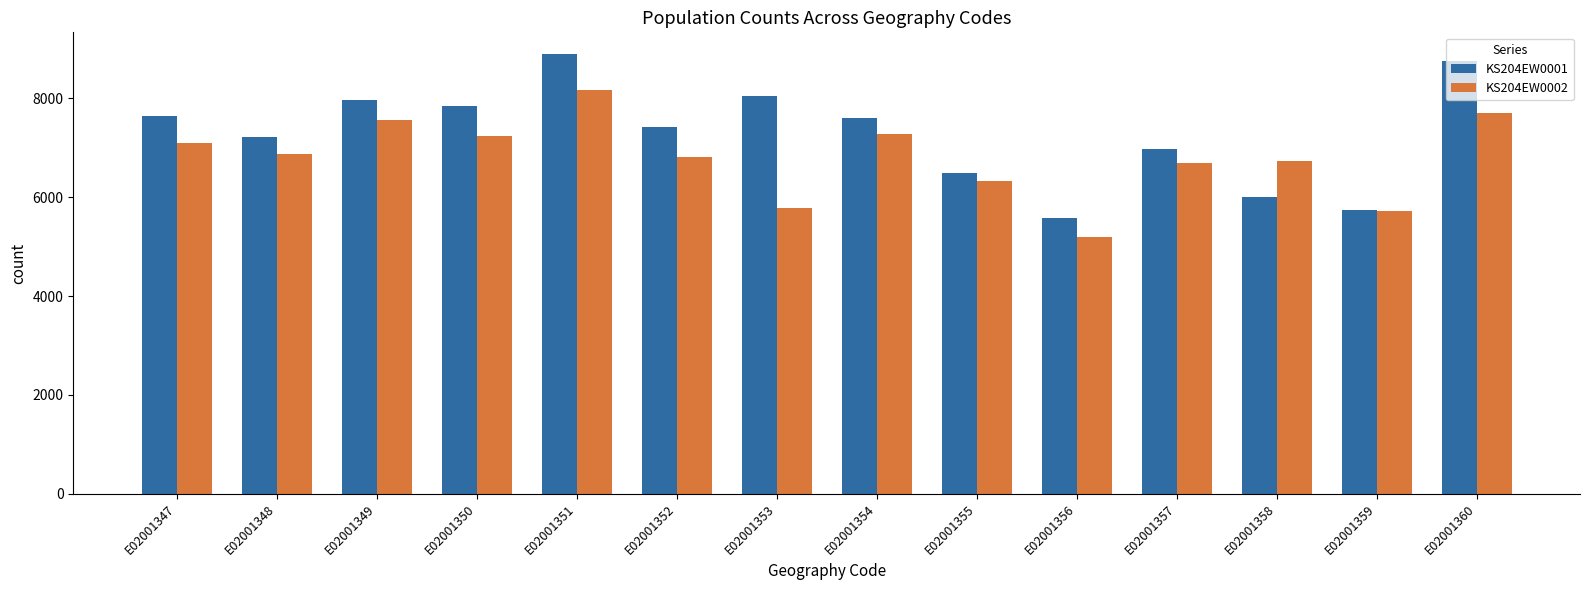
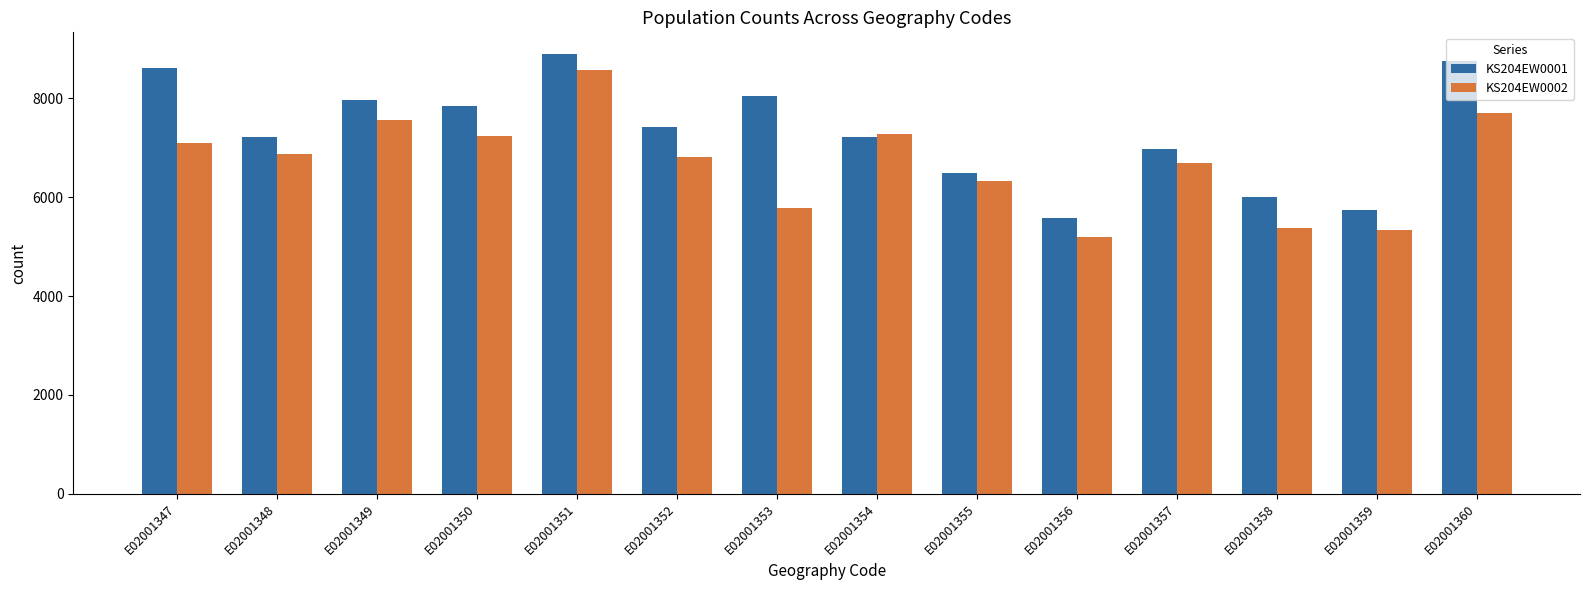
KS204EW0001, E02001347: 7700 -> 8600
KS204EW0002, E02001351: 8200 -> 8600
KS204EW0001, E02001354: 7600 -> 7200
KS204EW0002, E02001358: 6700 -> 5400
KS204EW0002, E02001359: 5700 -> 5300
